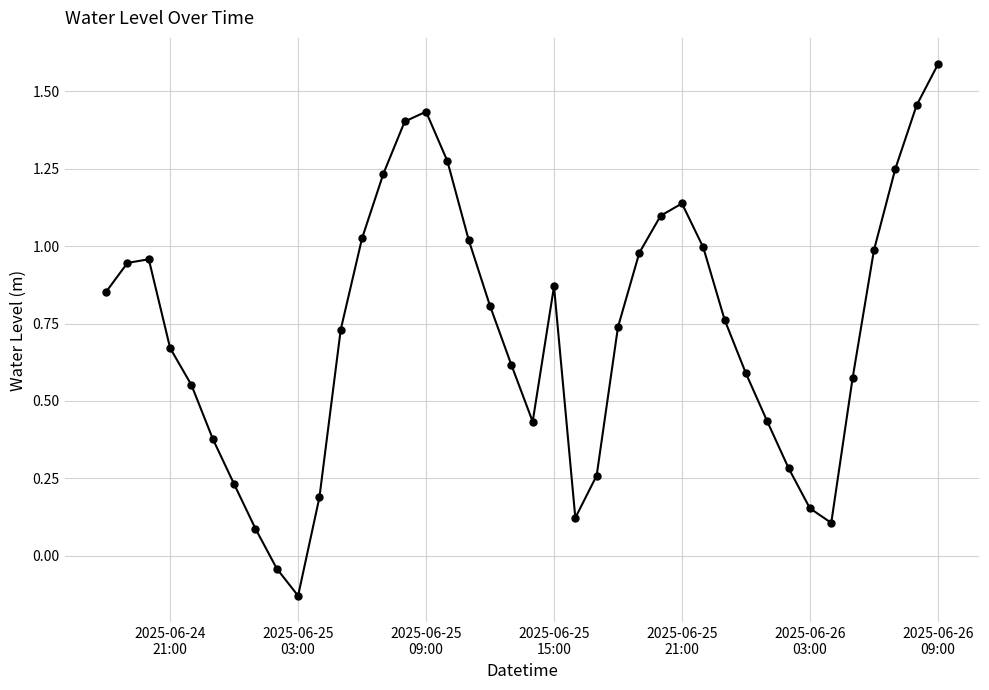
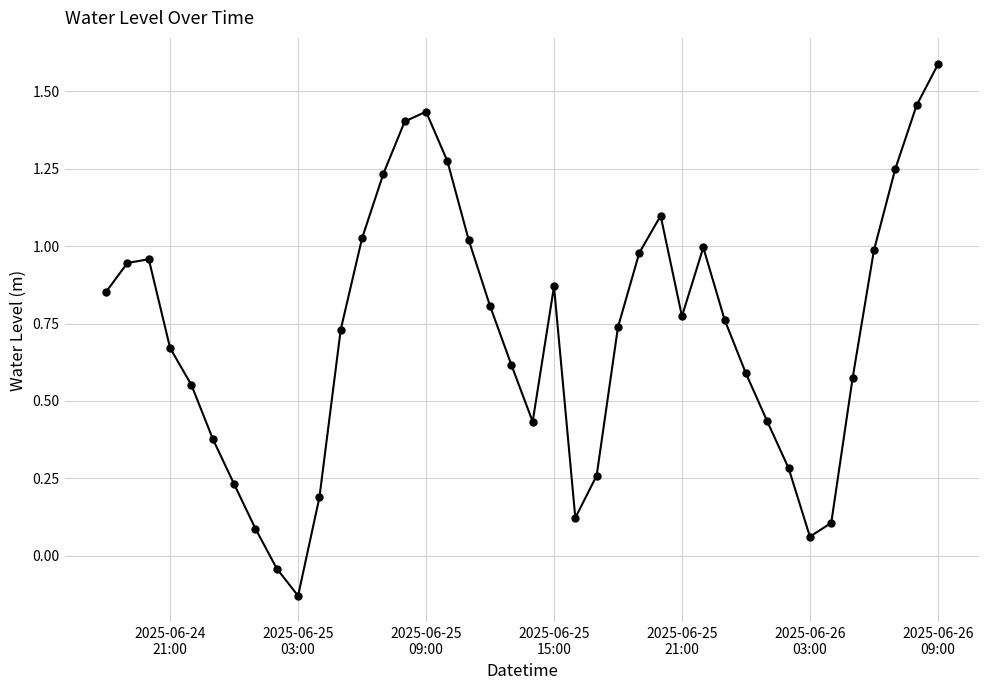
2025-06-25 21:00: 1.14 -> 0.77
2025-06-26 03:00: 0.15 -> 0.06
